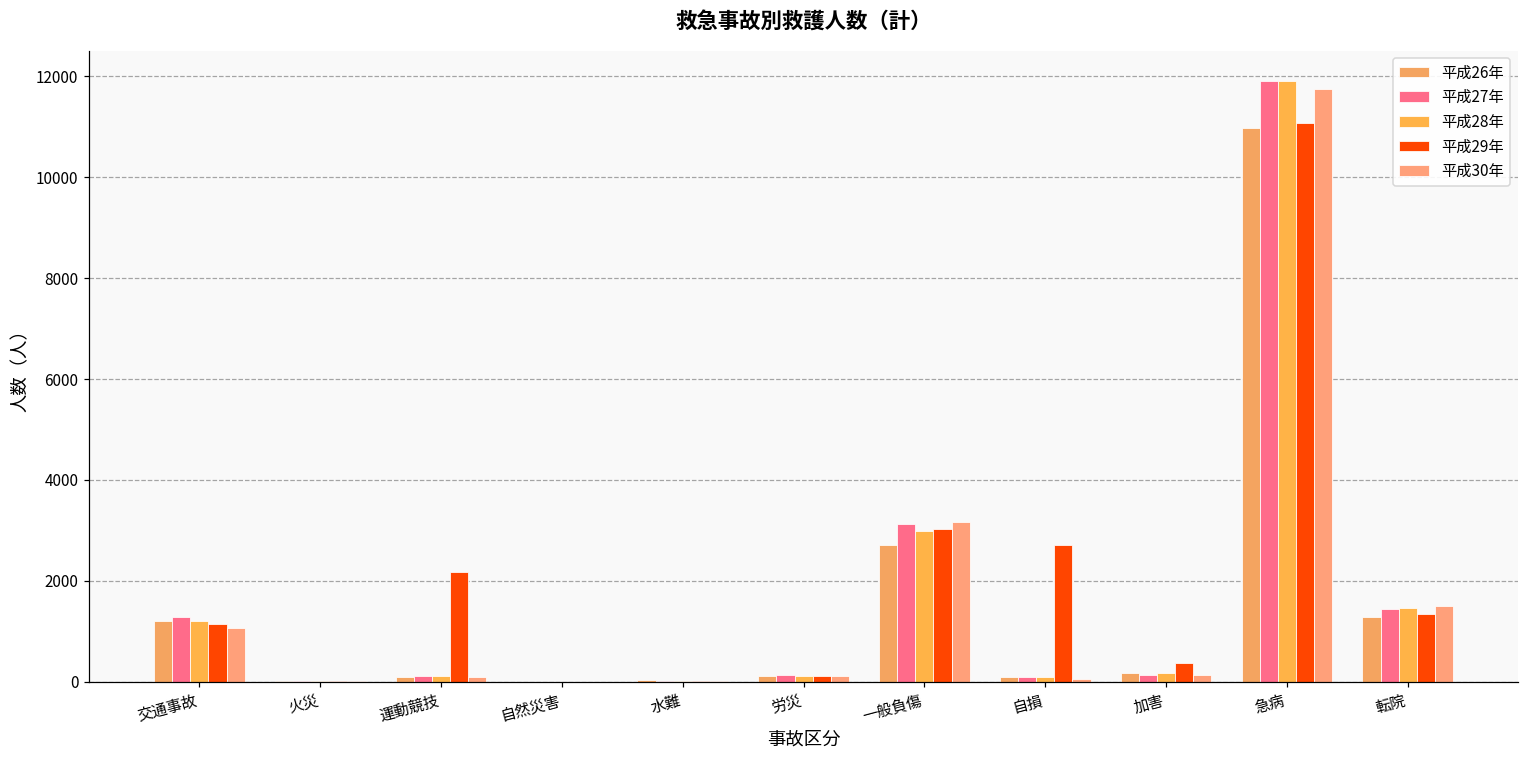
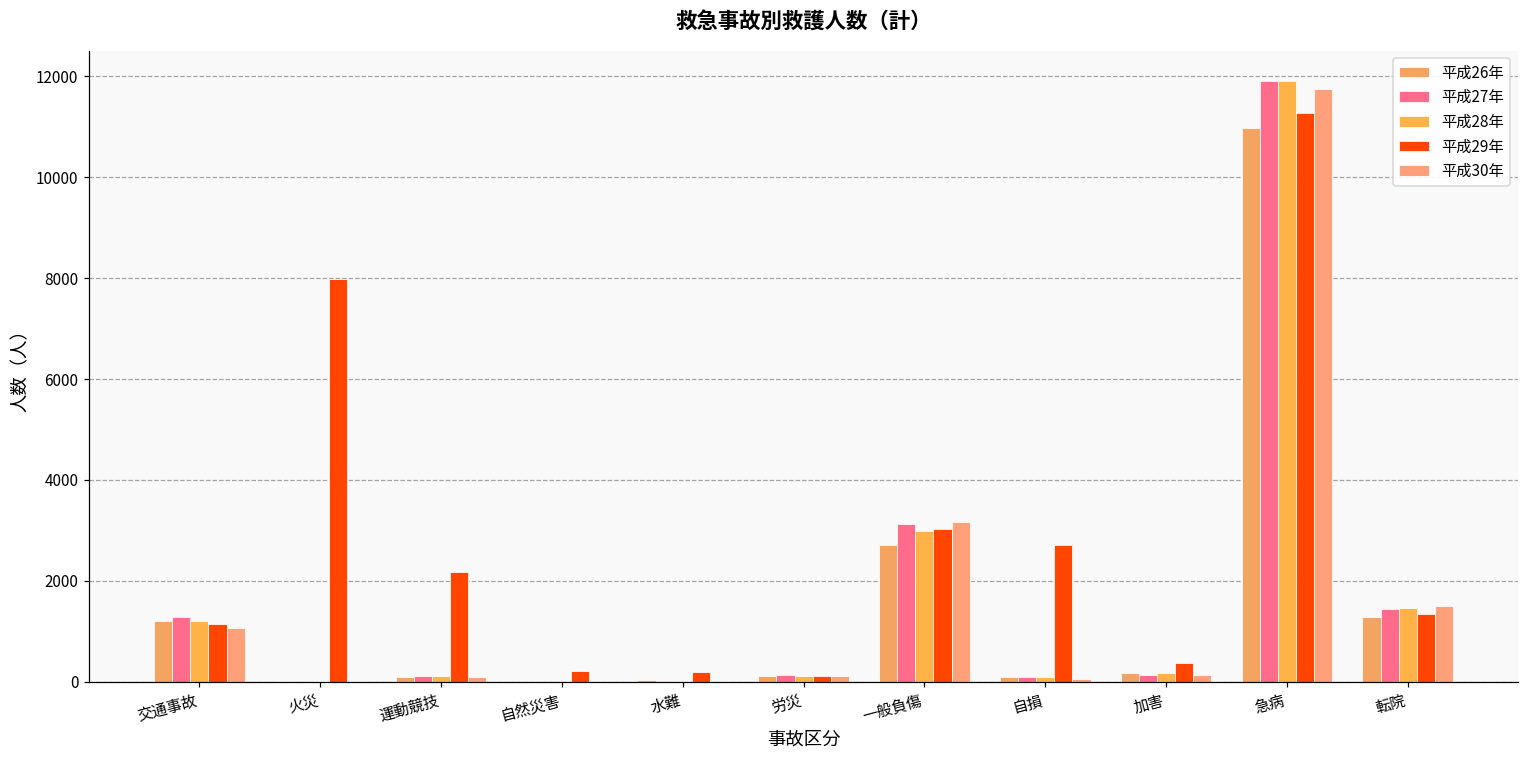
平成29年, 火災: 0 -> 8000
平成29年, 自然災害: 0 -> 200
平成29年, 水難: 0 -> 200
平成29年, 急病: 11100 -> 11300
